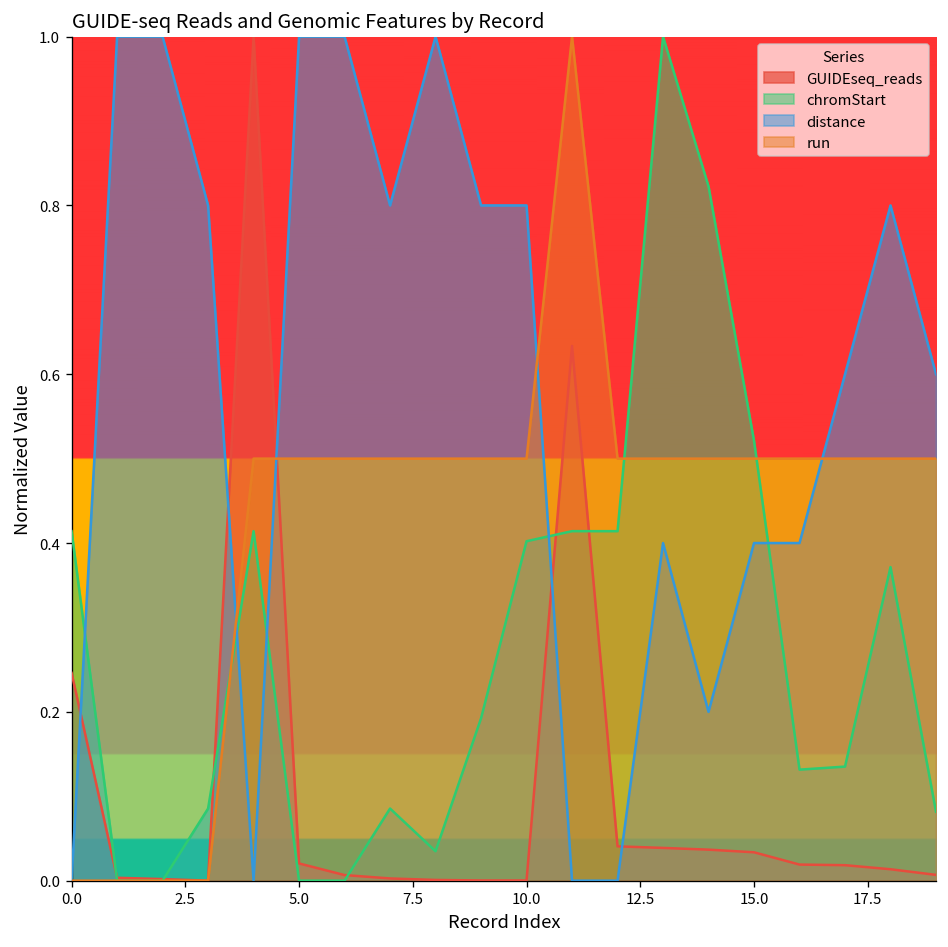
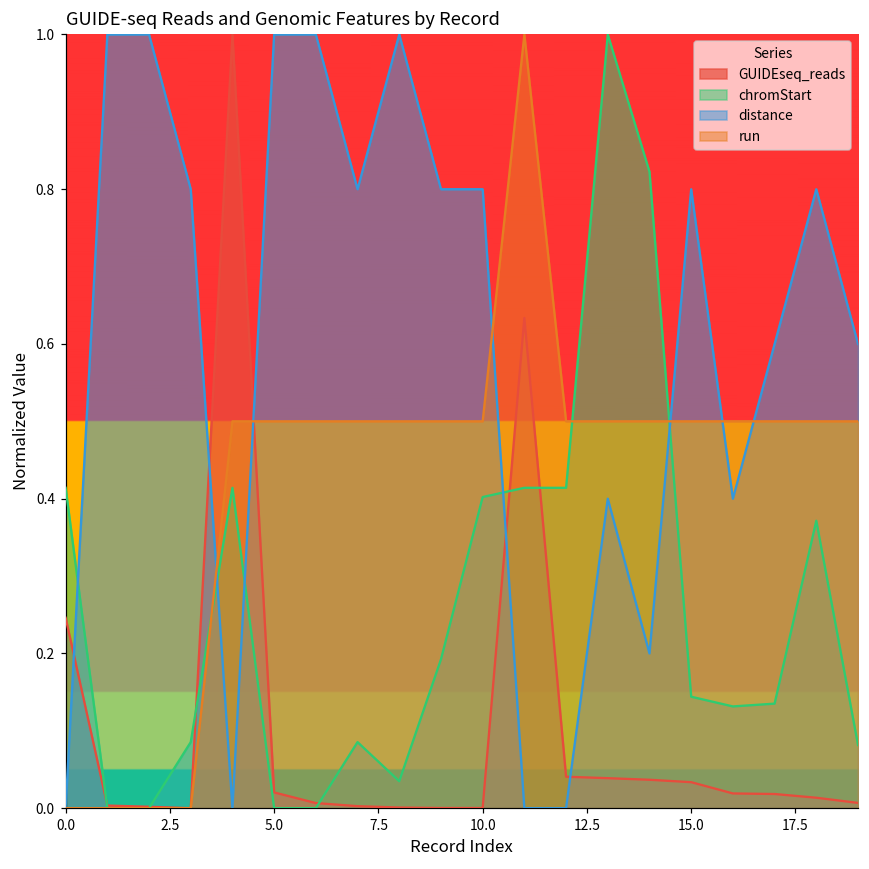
chromStart, 15.0: 0.52 -> 0.14
distance, 15.0: 0.40 -> 0.80
